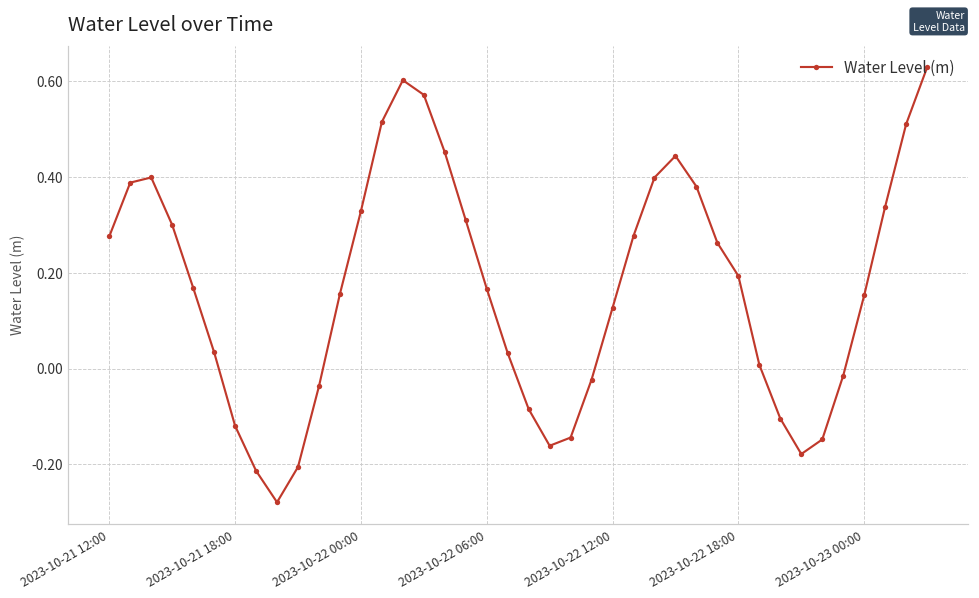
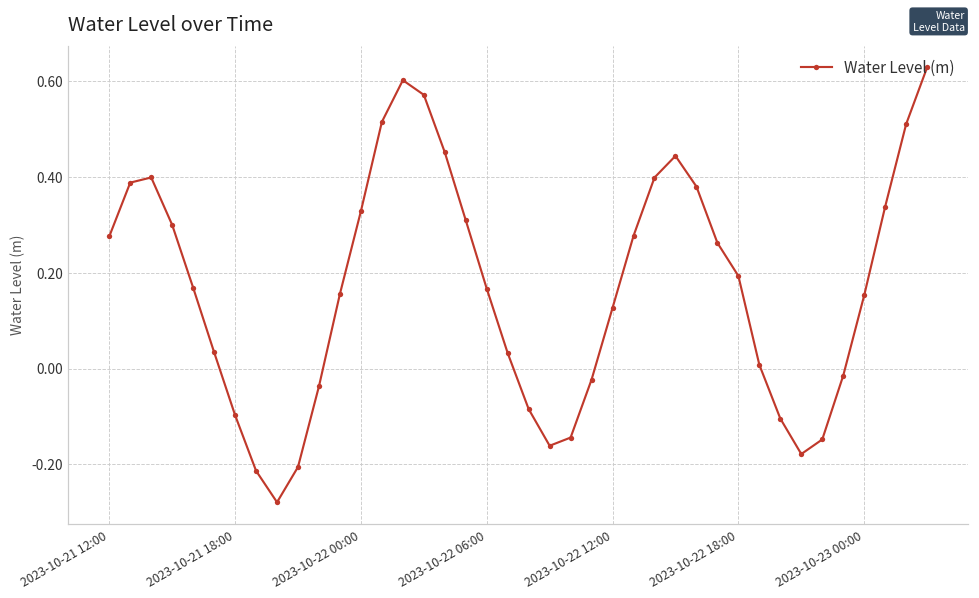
2023-10-21 18:00: -0.12 -> -0.10
